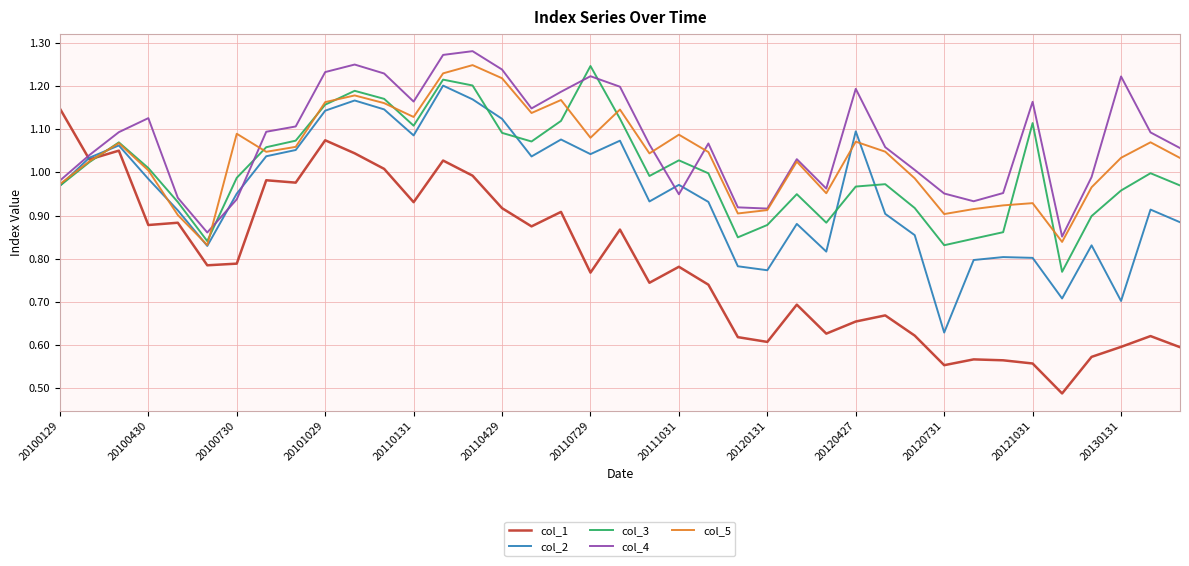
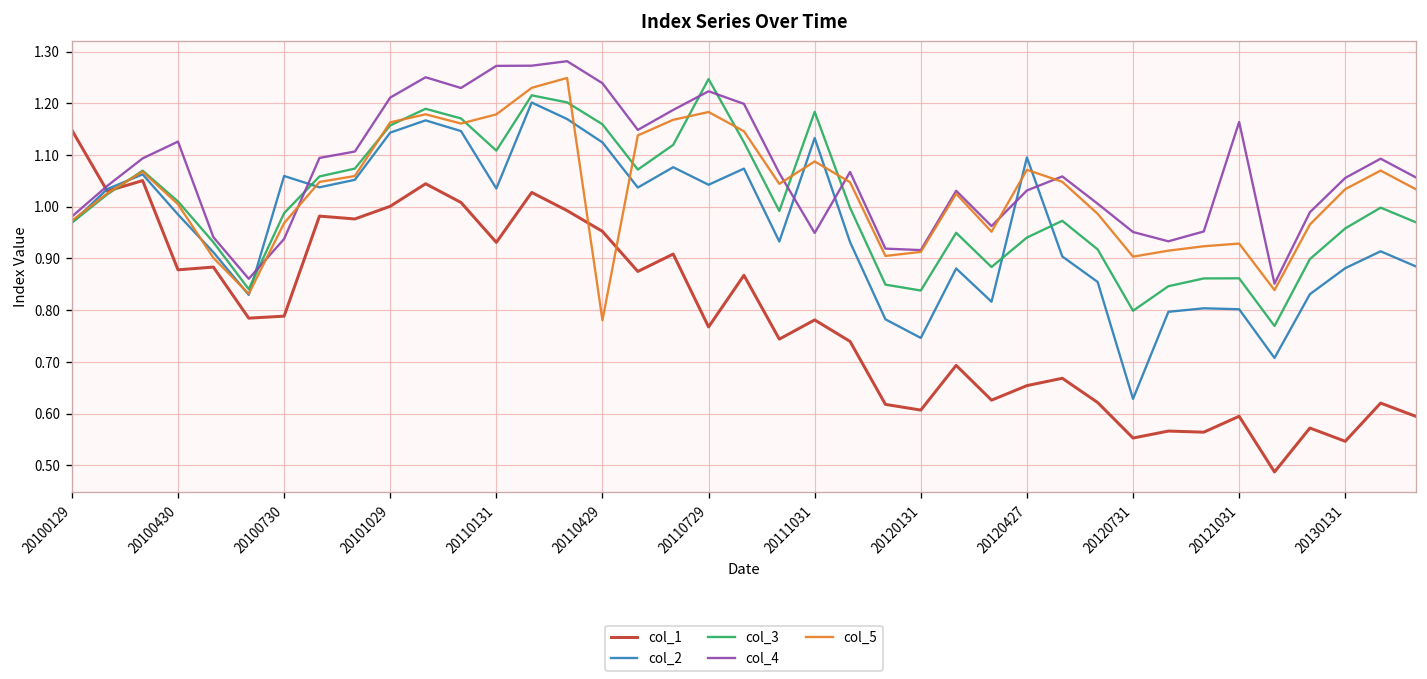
col_2, 20100730: 0.95 -> 1.06
col_5, 20100730: 1.09 -> 0.97
col_1, 20101029: 1.07 -> 1.00
col_4, 20101029: 1.23 -> 1.21
col_2, 20110131: 1.09 -> 1.04
col_4, 20110131: 1.16 -> 1.27
col_5, 20110131: 1.13 -> 1.18
col_1, 20110429: 0.92 -> 0.95
col_3, 20110429: 1.09 -> 1.16
col_5, 20110429: 1.22 -> 0.78
col_5, 20110729: 1.08 -> 1.18
col_2, 20111031: 0.97 -> 1.13
col_3, 20111031: 1.03 -> 1.18
col_2, 20120131: 0.77 -> 0.75
col_3, 20120131: 0.88 -> 0.84
col_3, 20120427: 0.97 -> 0.94
col_4, 20120427: 1.19 -> 1.03
col_3, 20120731: 0.83 -> 0.80
col_1, 20121031: 0.56 -> 0.59
col_3, 20121031: 1.11 -> 0.86
col_1, 20130131: 0.60 -> 0.55
col_2, 20130131: 0.70 -> 0.88
col_4, 20130131: 1.22 -> 1.06
